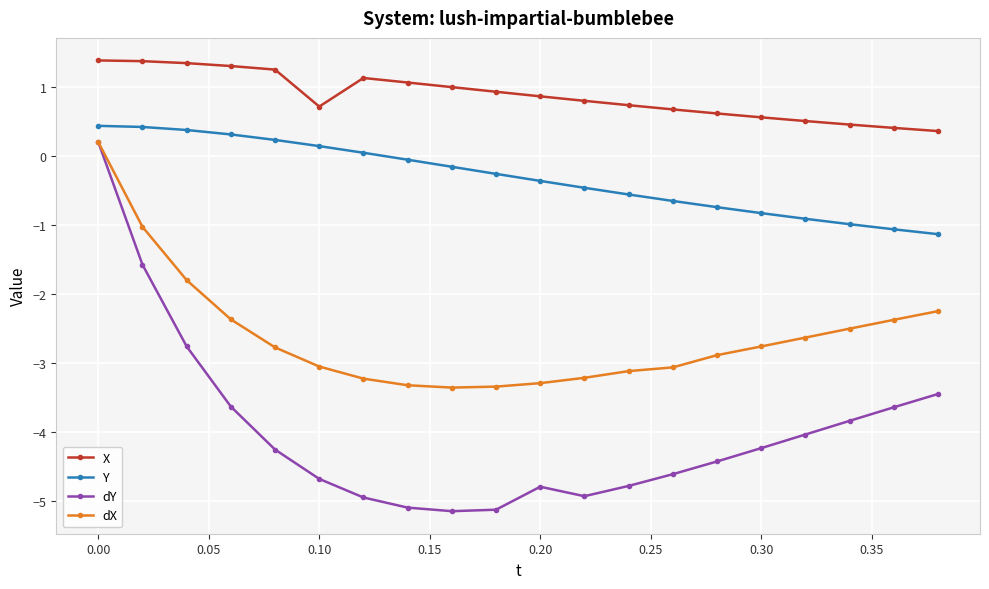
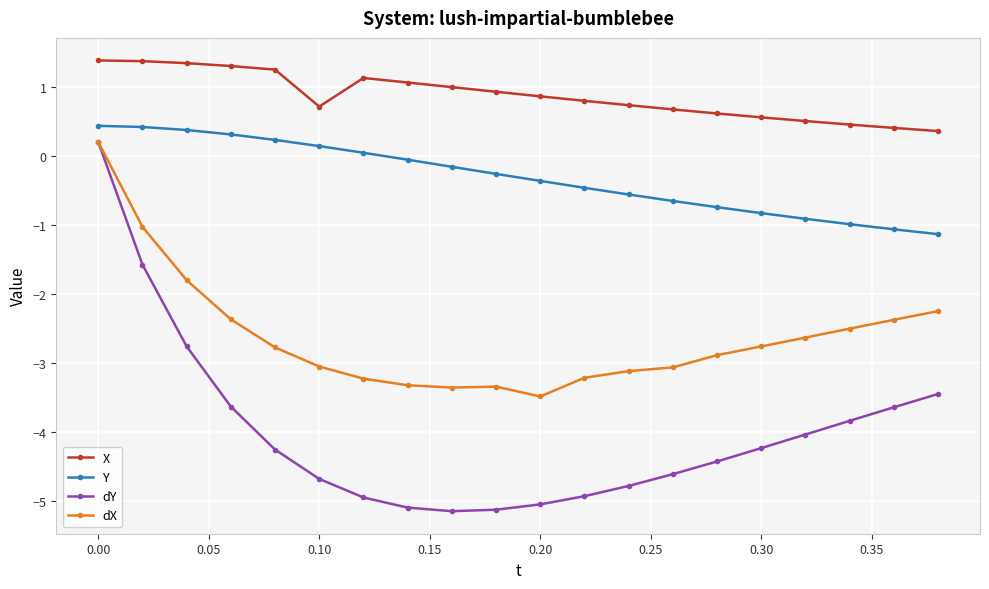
dY, 0.20: -4.8 -> -5.0
dX, 0.20: -3.3 -> -3.5
